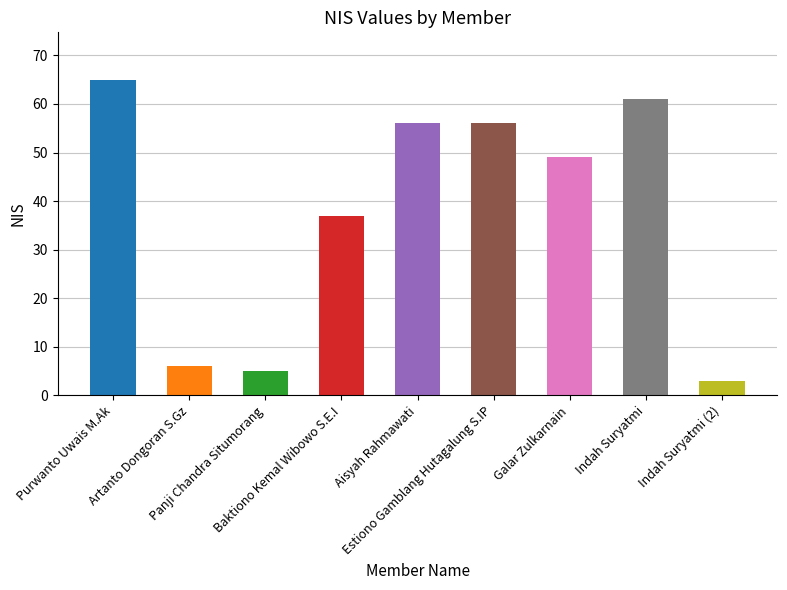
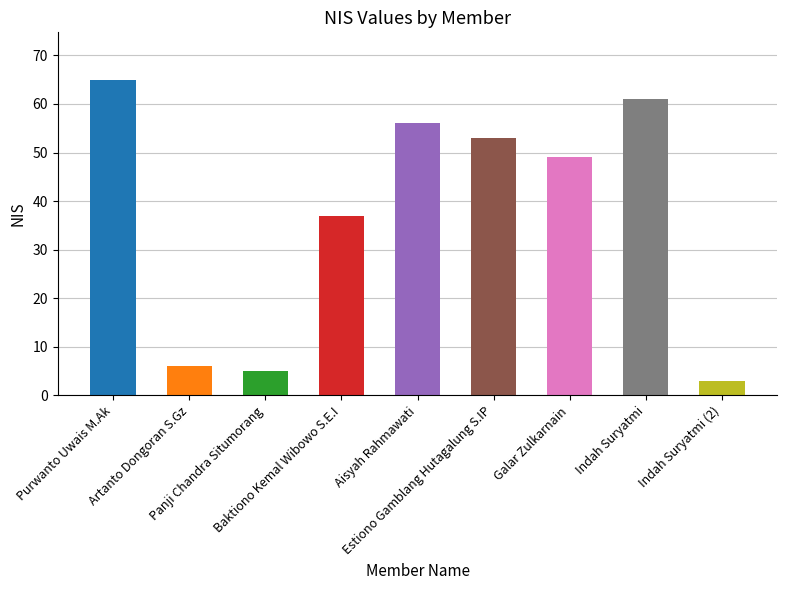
Estiono Gamblang Hutagalung S.IP: 56 -> 53
